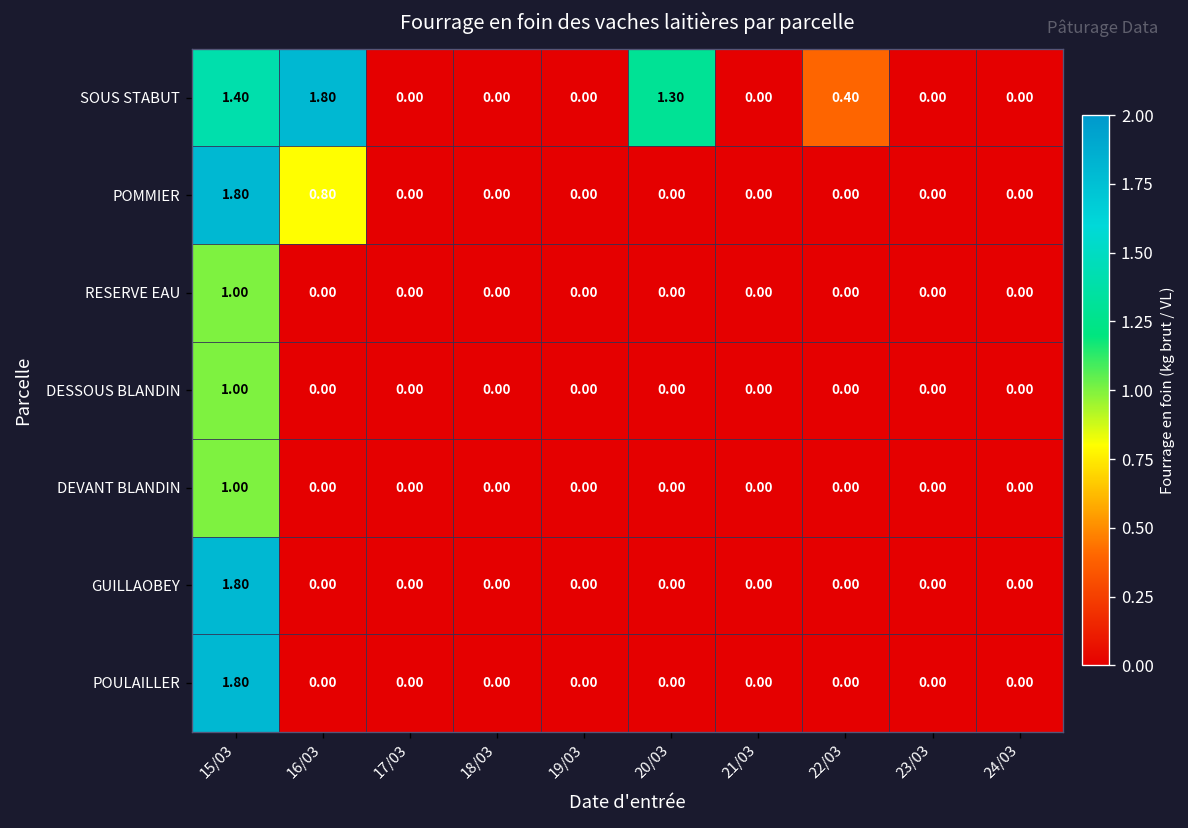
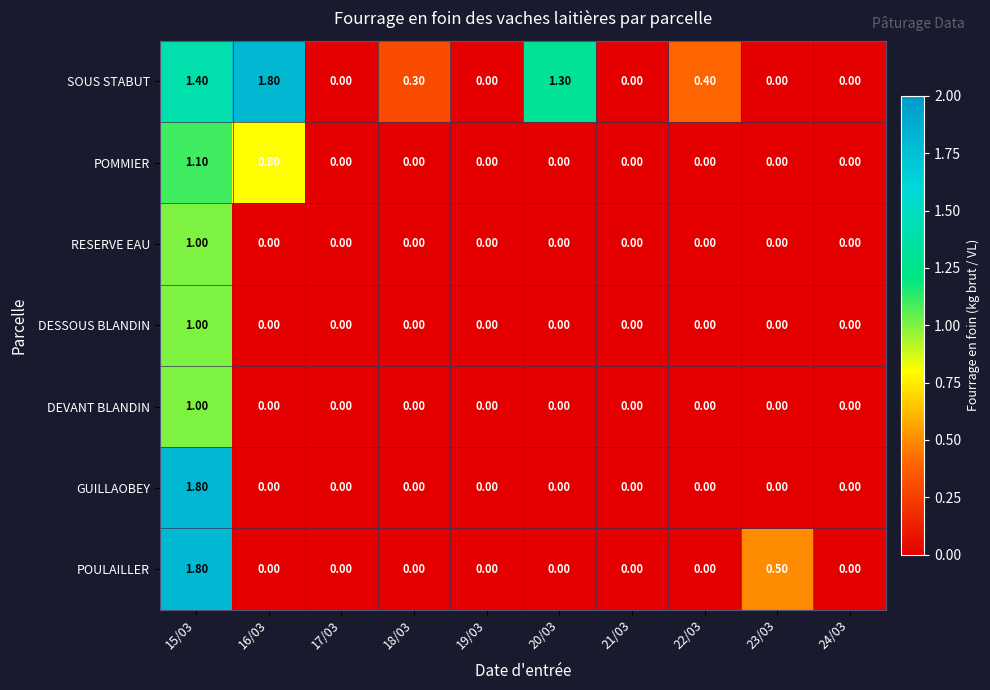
SOUS STABUT, 18/03: 0.00 -> 0.30
POMMIER, 15/03: 1.80 -> 1.10
POULAILLER, 23/03: 0.00 -> 0.50
